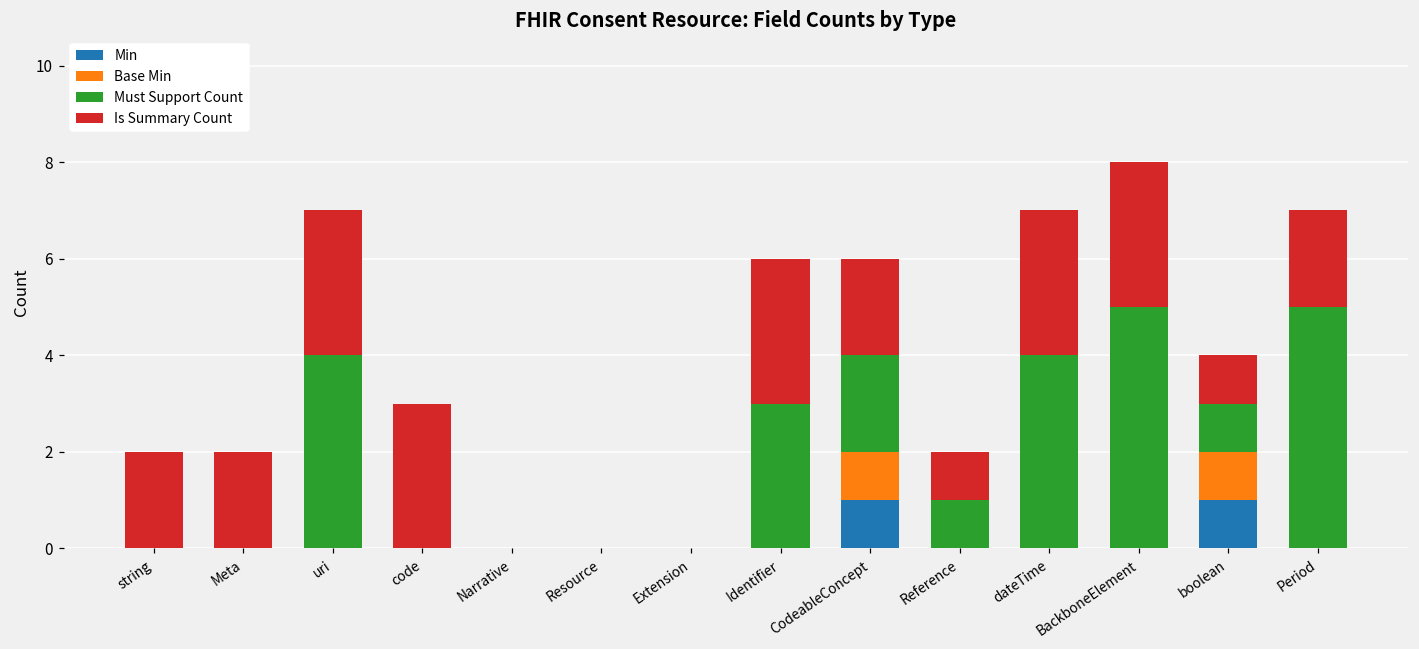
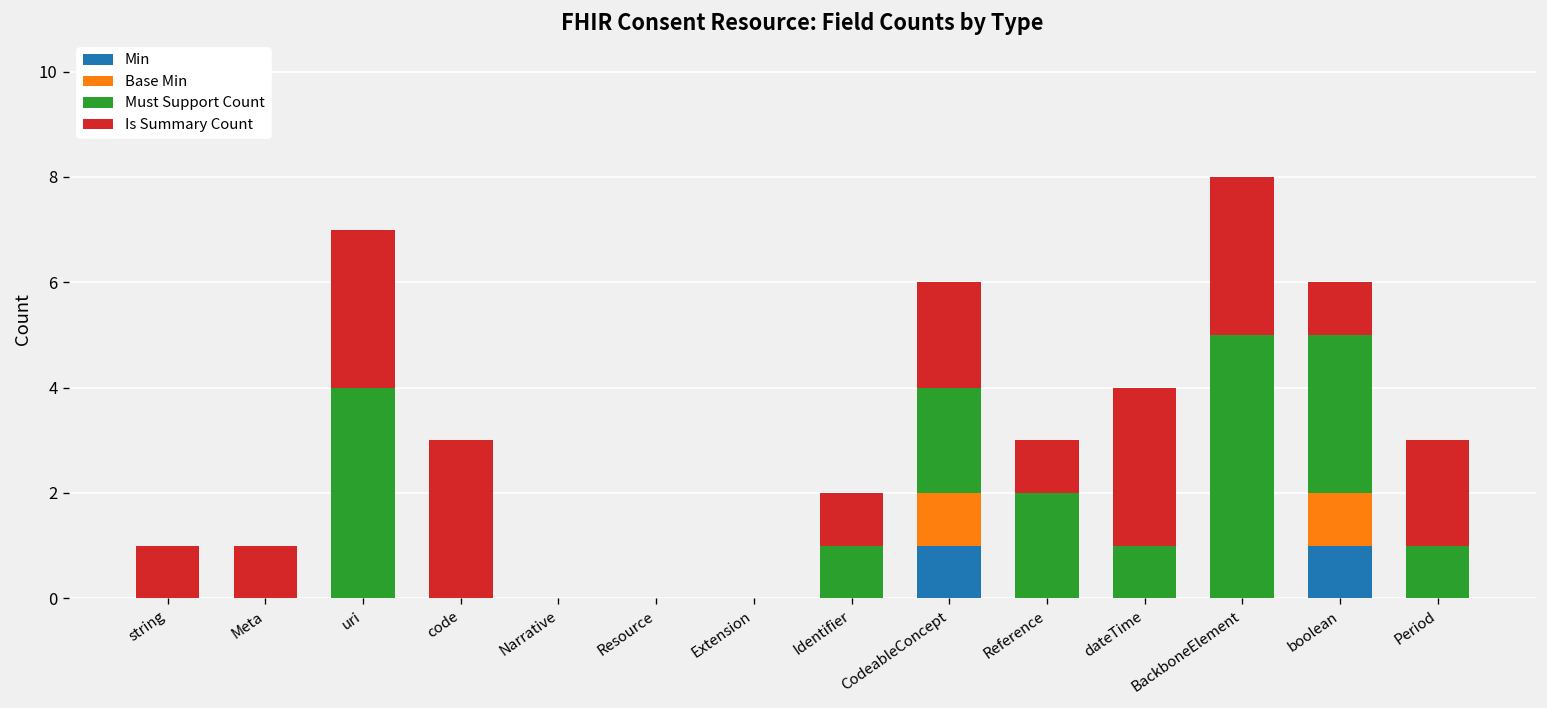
Is Summary Count, string: 2 -> 1
Is Summary Count, Meta: 2 -> 1
Must Support Count, Identifier: 3 -> 1
Is Summary Count, Identifier: 3 -> 1
Must Support Count, Reference: 1 -> 2
Must Support Count, dateTime: 4 -> 1
Must Support Count, boolean: 1 -> 3
Must Support Count, Period: 5 -> 1
